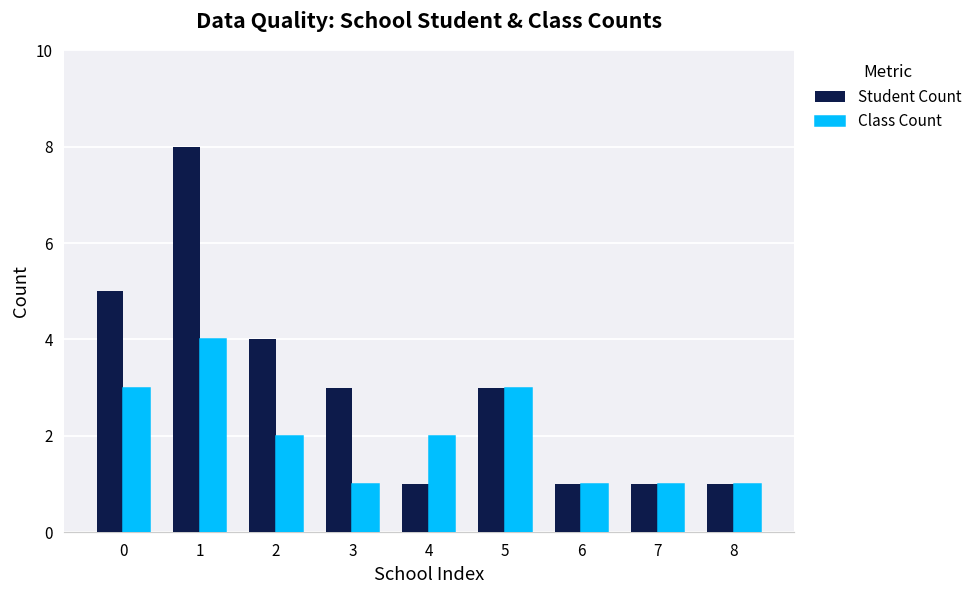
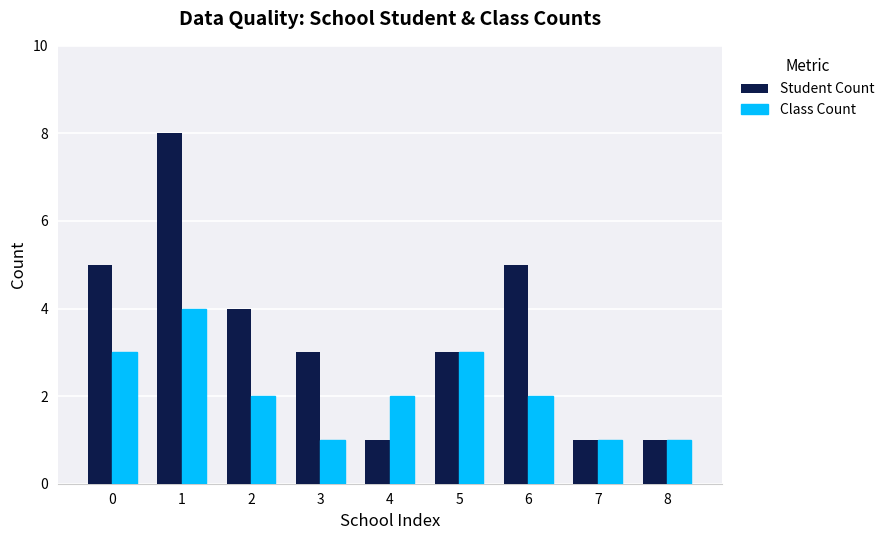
Student Count, 6: 1 -> 5
Class Count, 6: 1 -> 2
